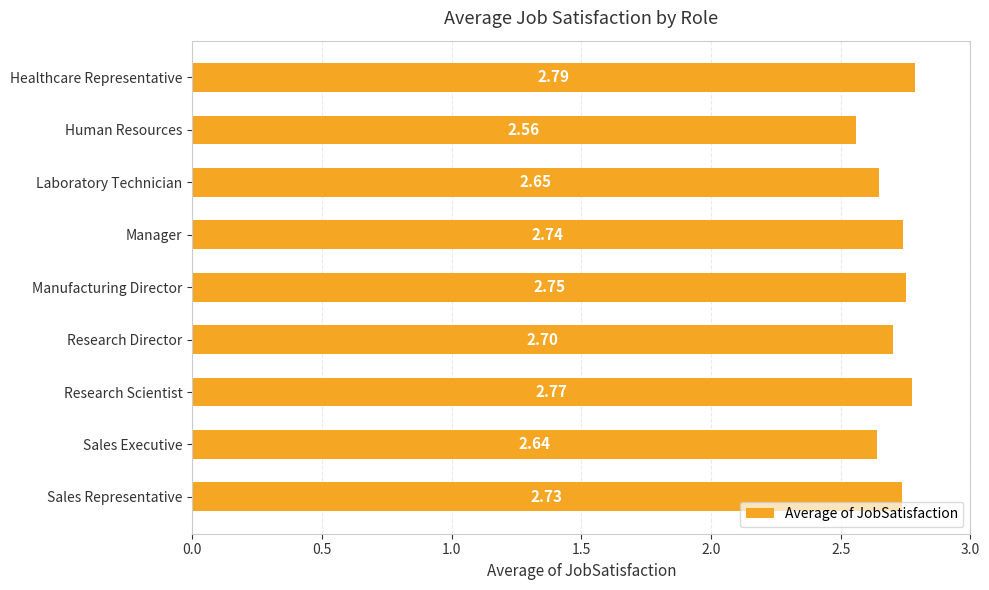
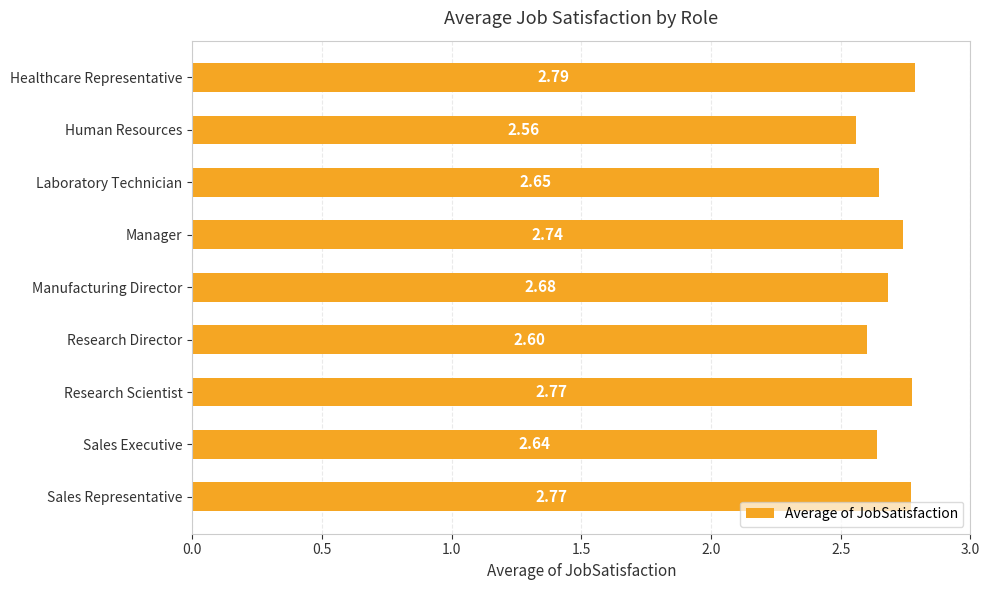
Manufacturing Director: 2.75 -> 2.68
Research Director: 2.70 -> 2.60
Sales Representative: 2.73 -> 2.77
